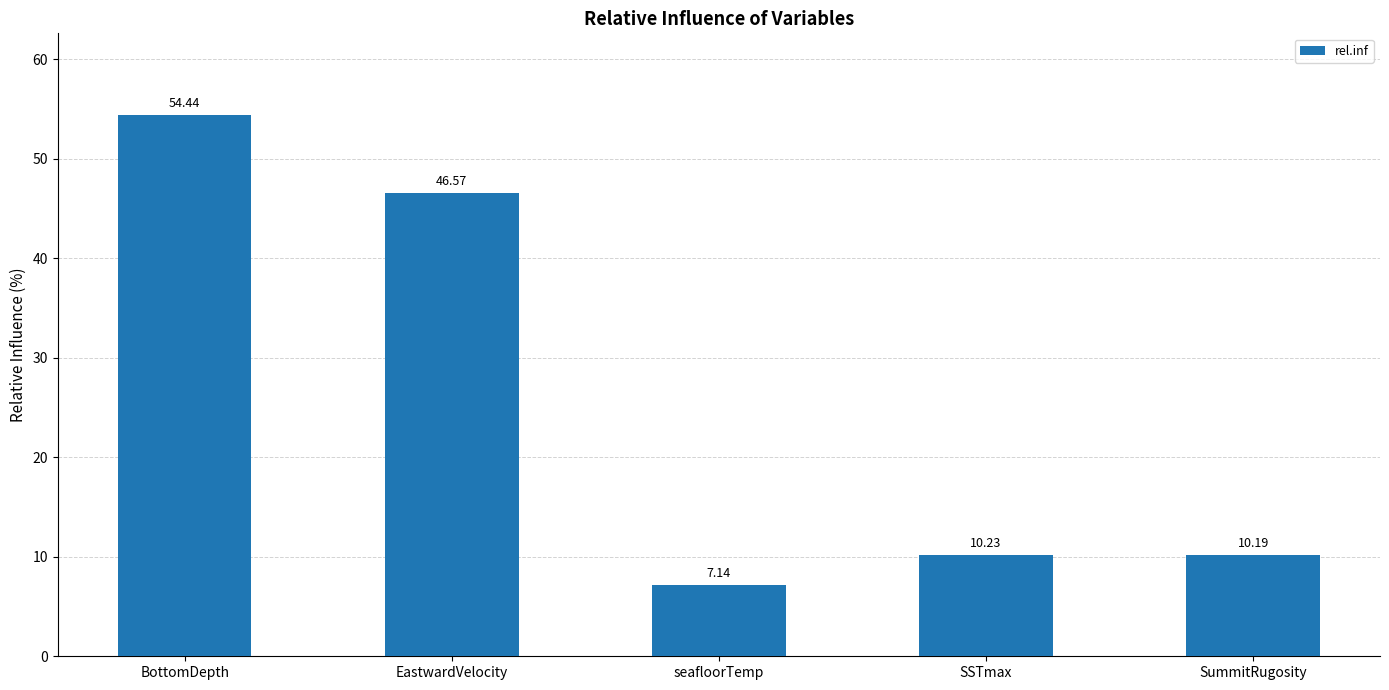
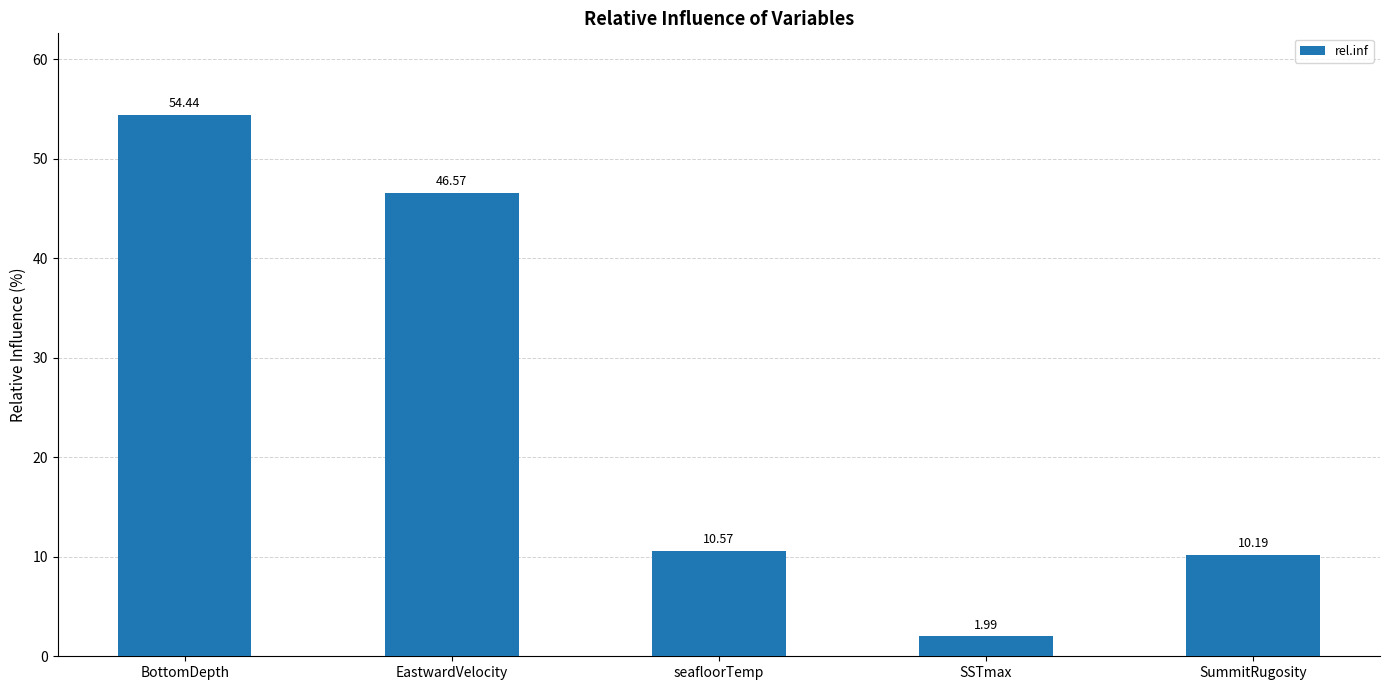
seafloorTemp: 7.14 -> 10.57
SSTmax: 10.23 -> 1.99
